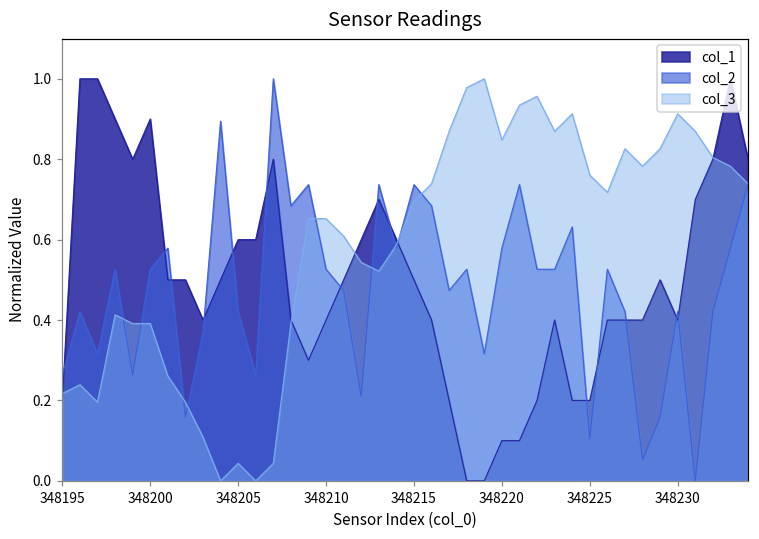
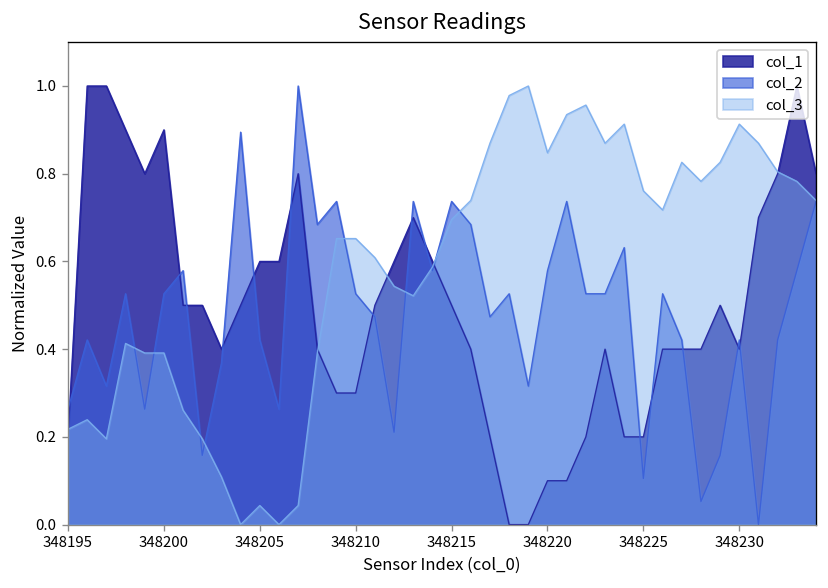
col_1, 348210: 0.40 -> 0.30
